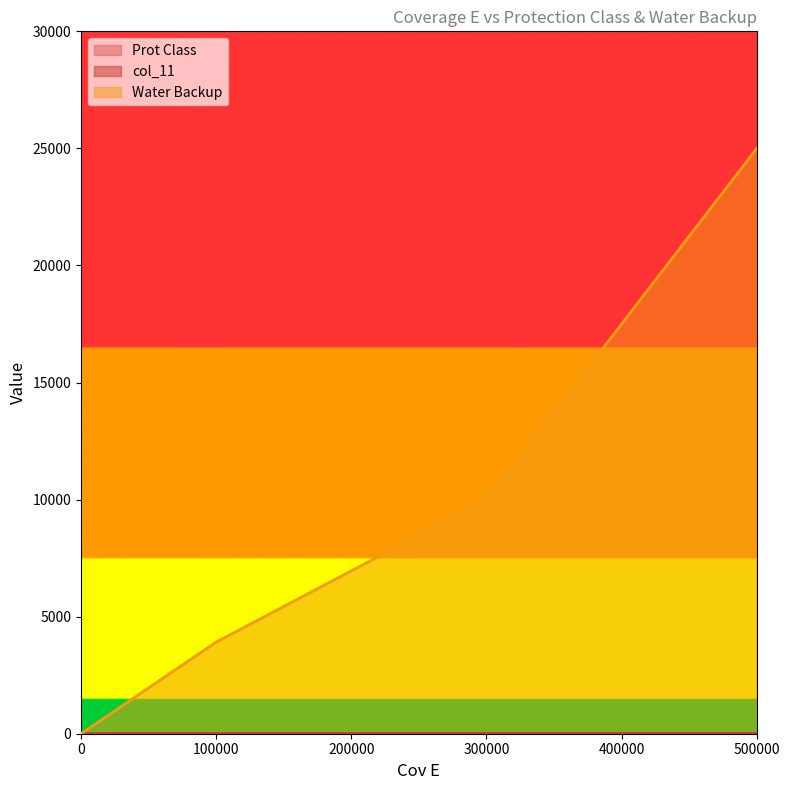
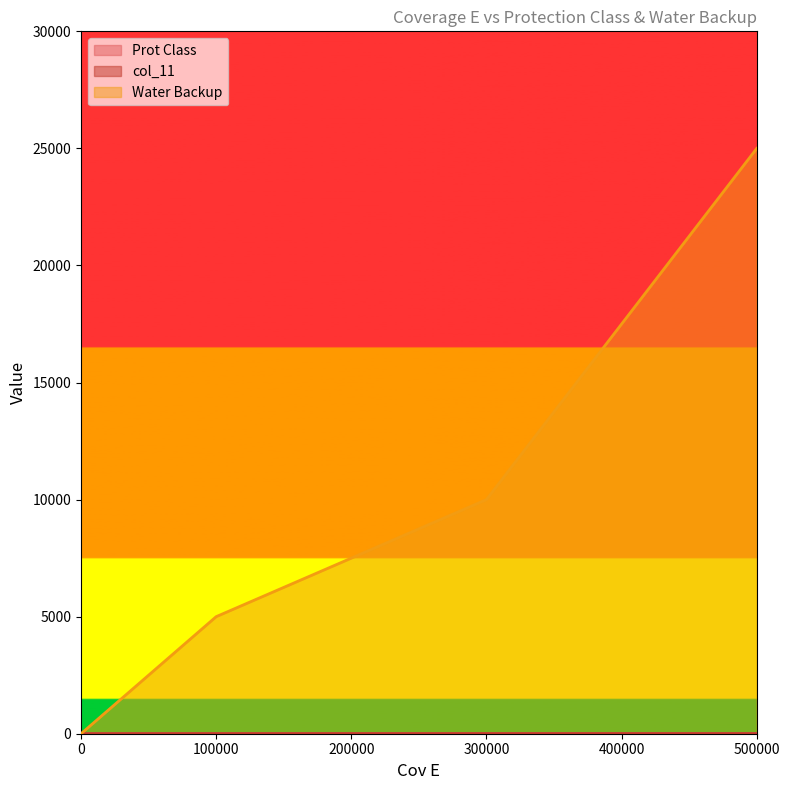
Water Backup, 100000: 3900 -> 5000
